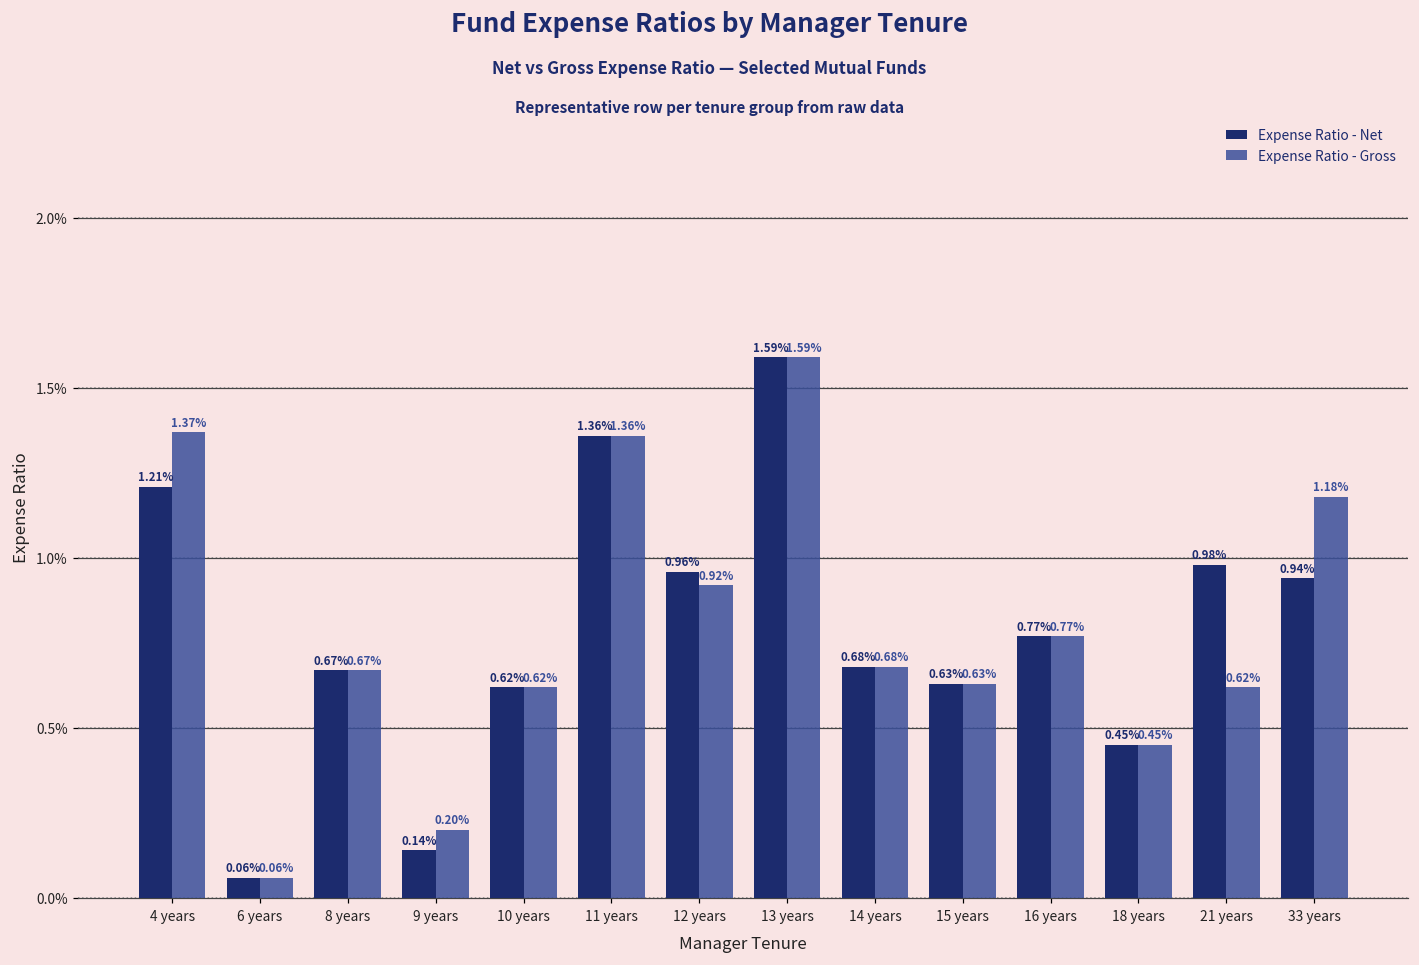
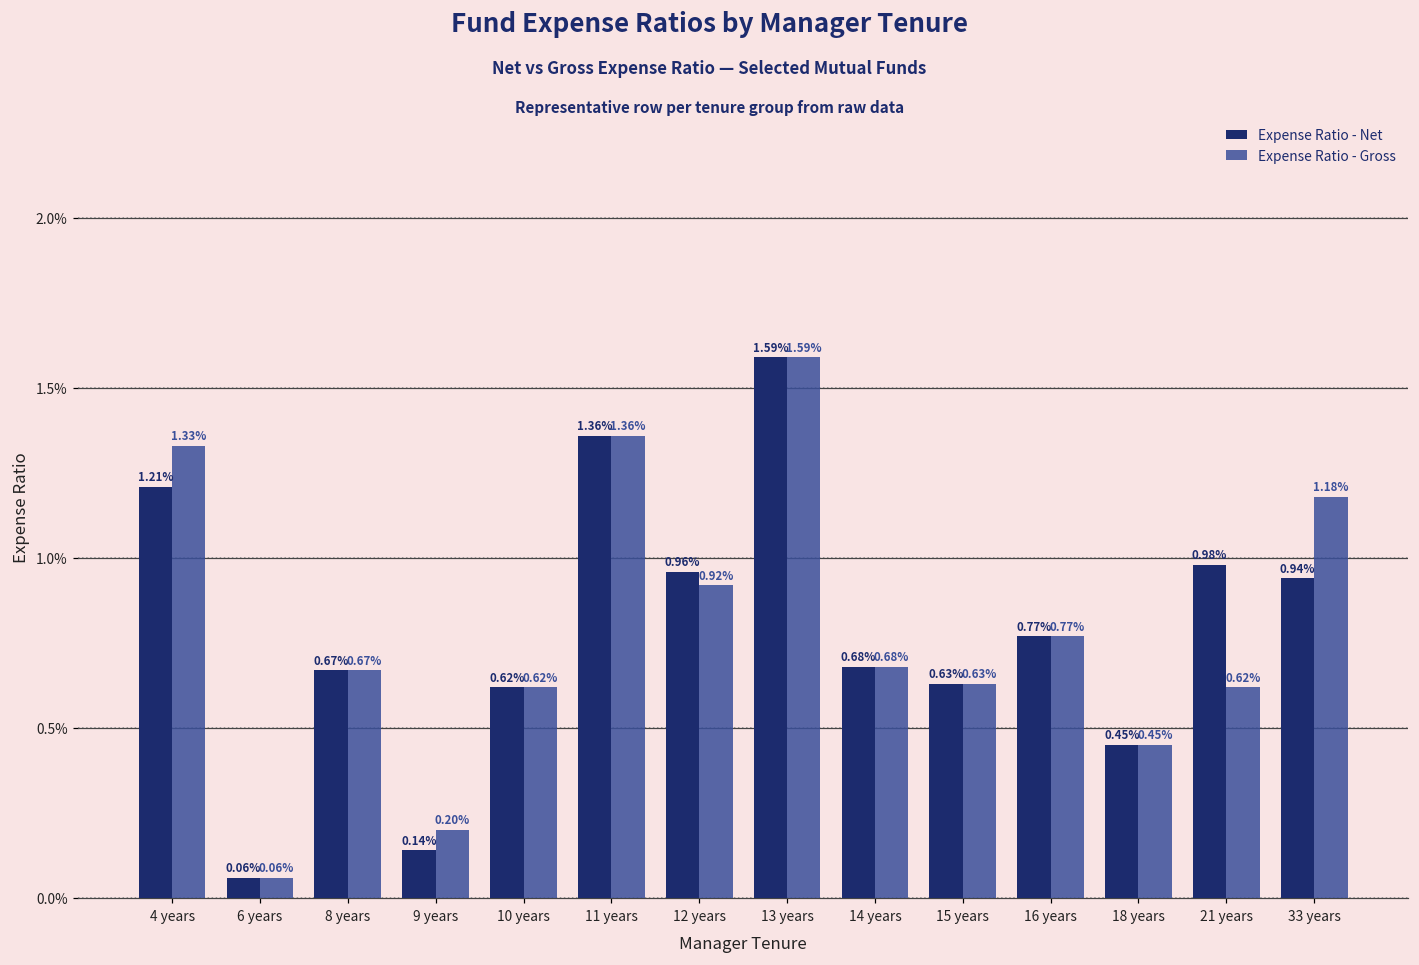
Expense Ratio - Gross, 4 years: 1.37% -> 1.33%
